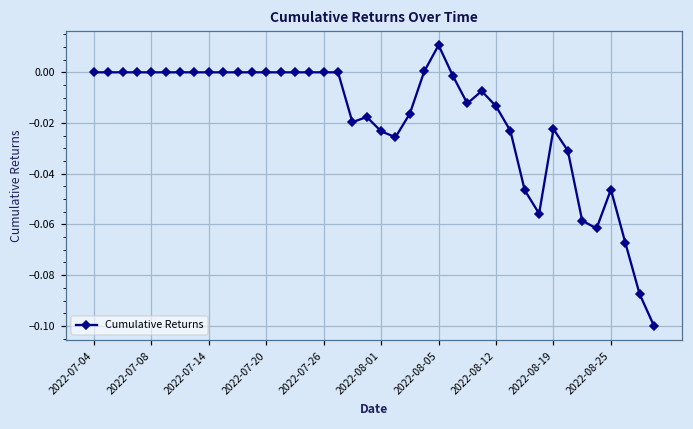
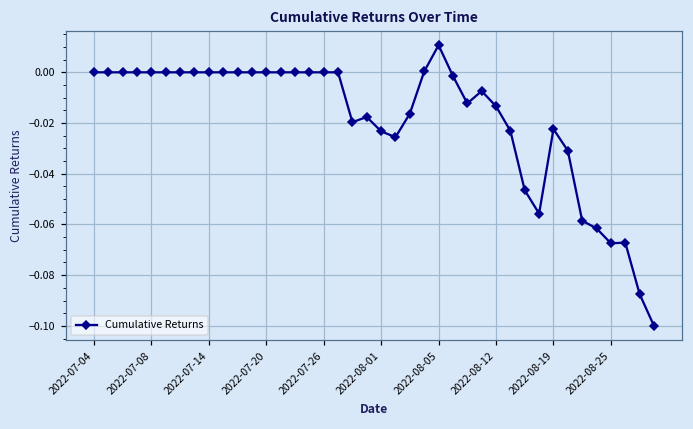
2022-08-25: -0.046 -> -0.067
